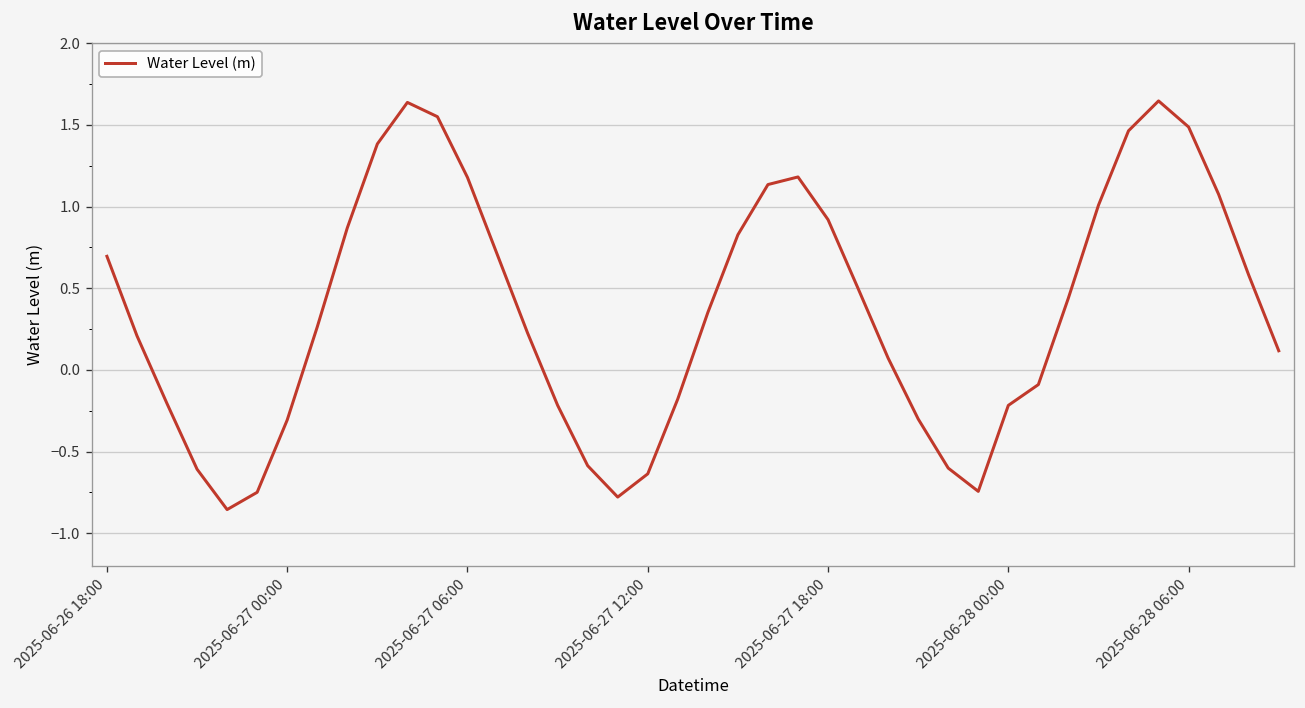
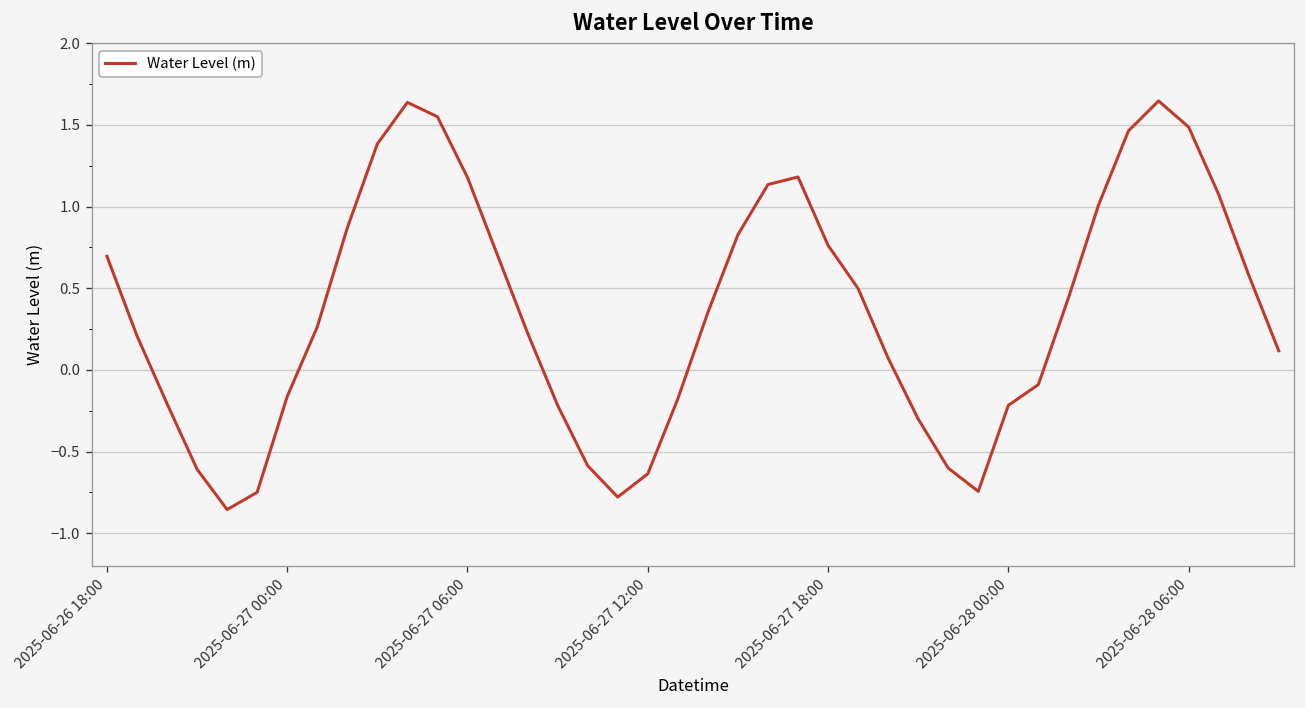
2025-06-27 00:00: -0.31 -> -0.16
2025-06-27 18:00: 0.92 -> 0.76
